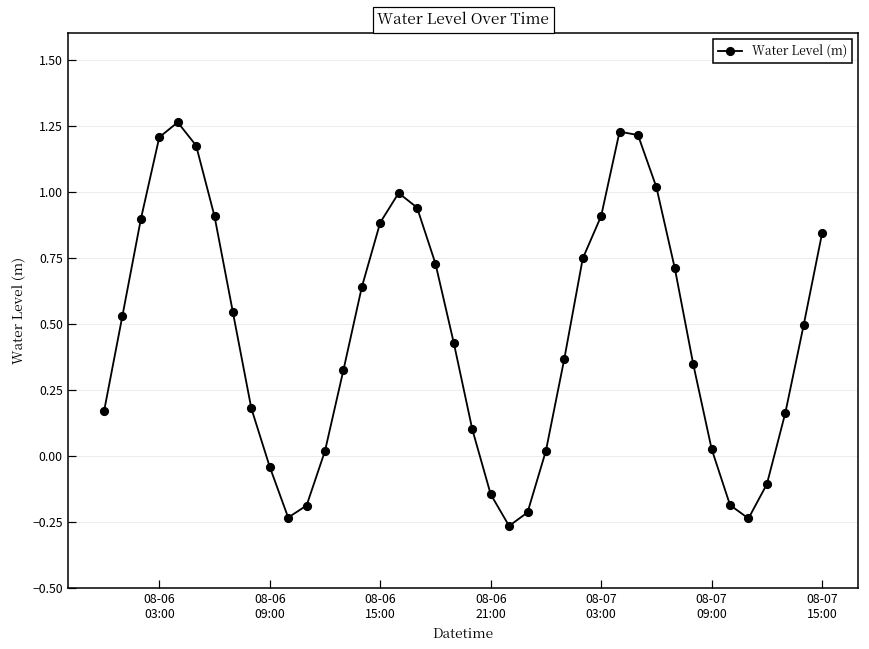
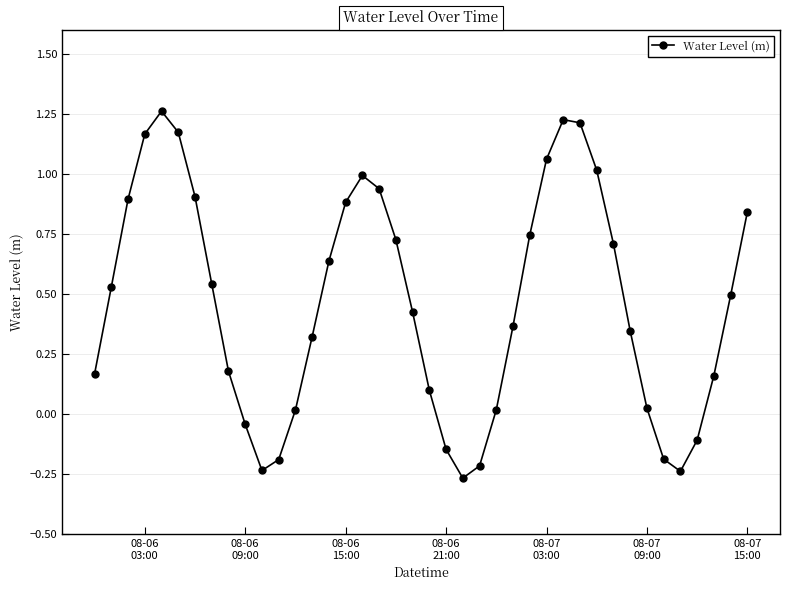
08-06 03:00: 1.21 -> 1.17
08-07 03:00: 0.91 -> 1.06
